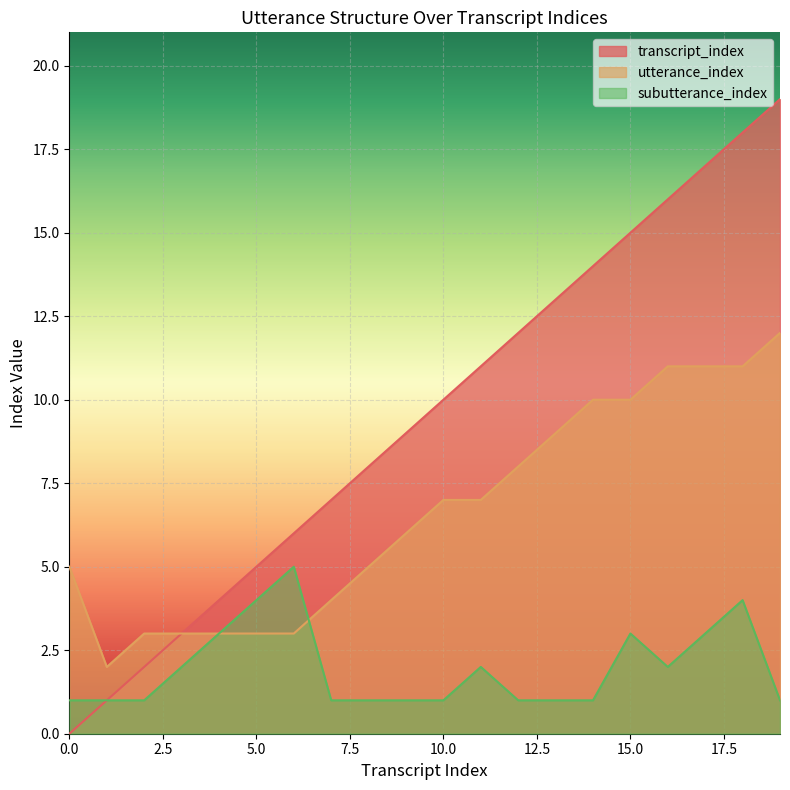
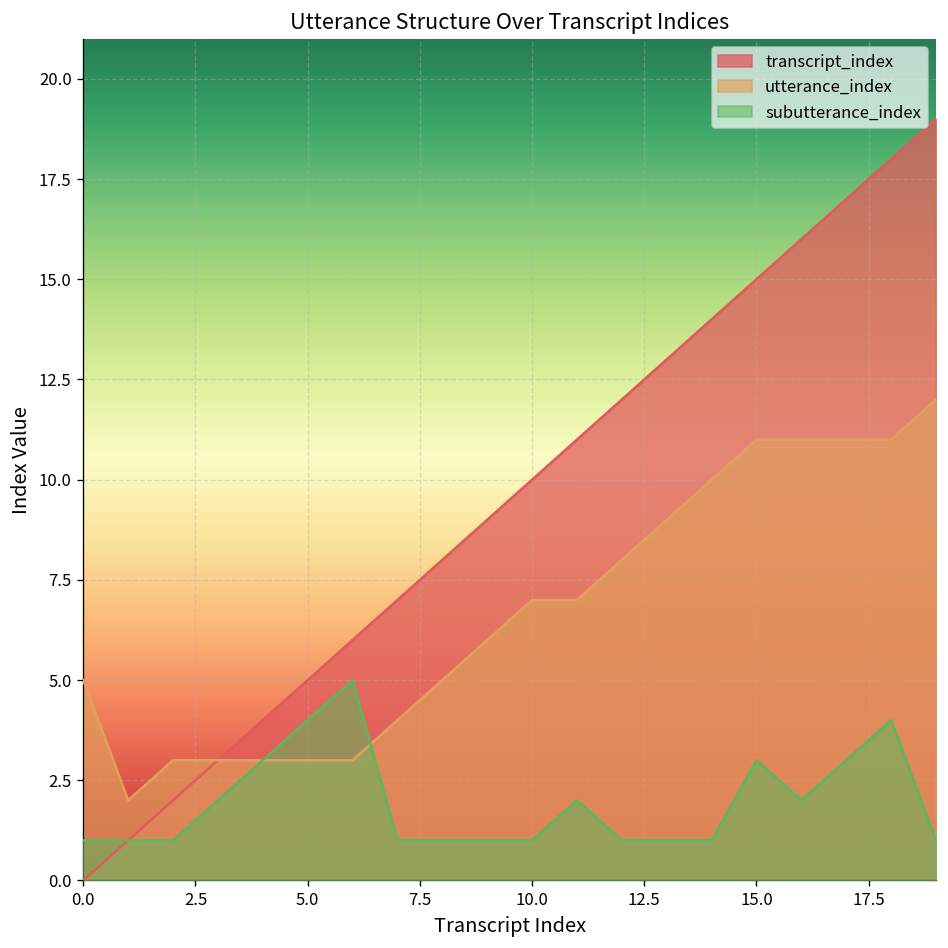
utterance_index, 15.0: 10 -> 11
